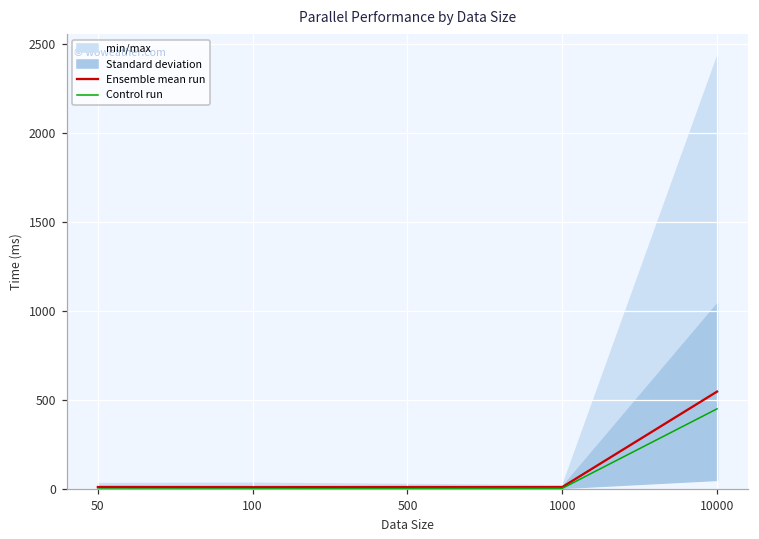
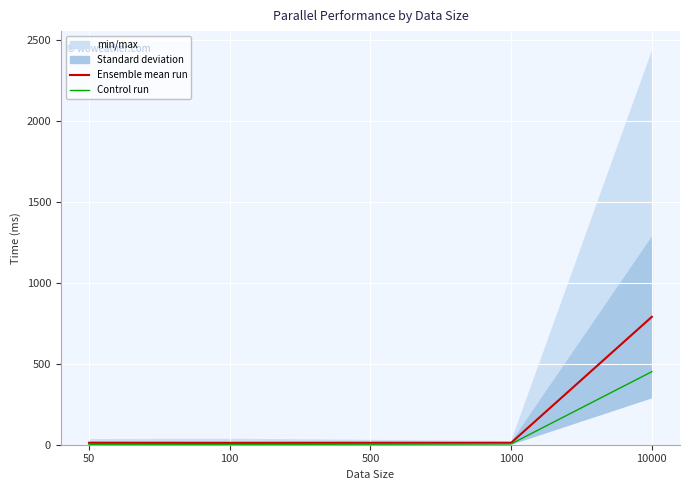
Ensemble mean run, 10000: 550 -> 790
